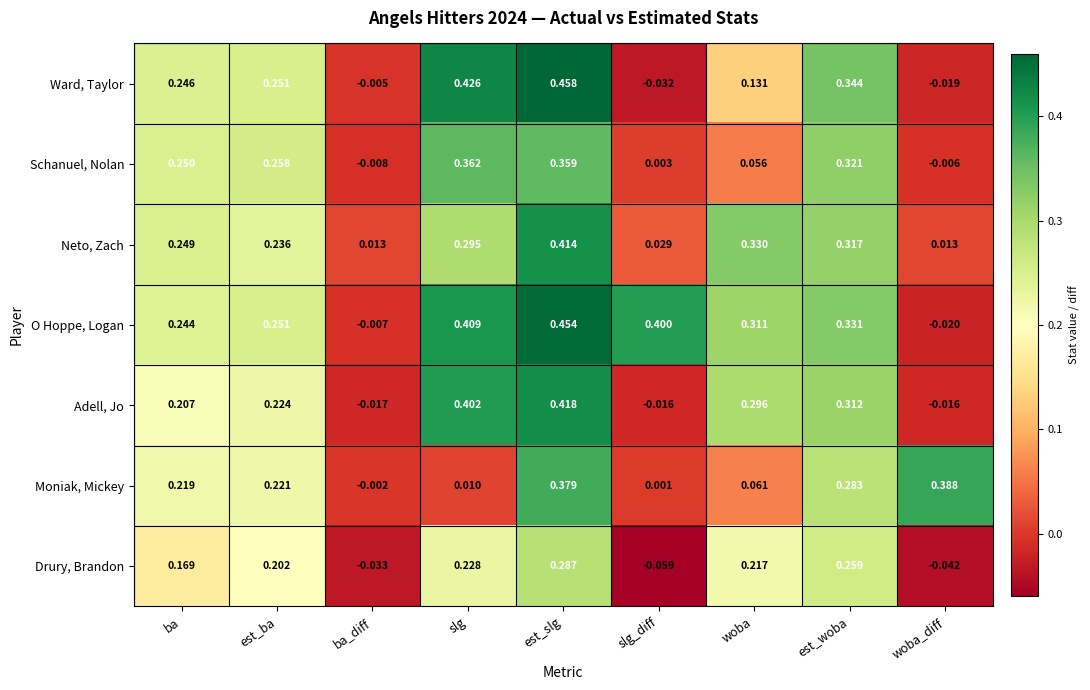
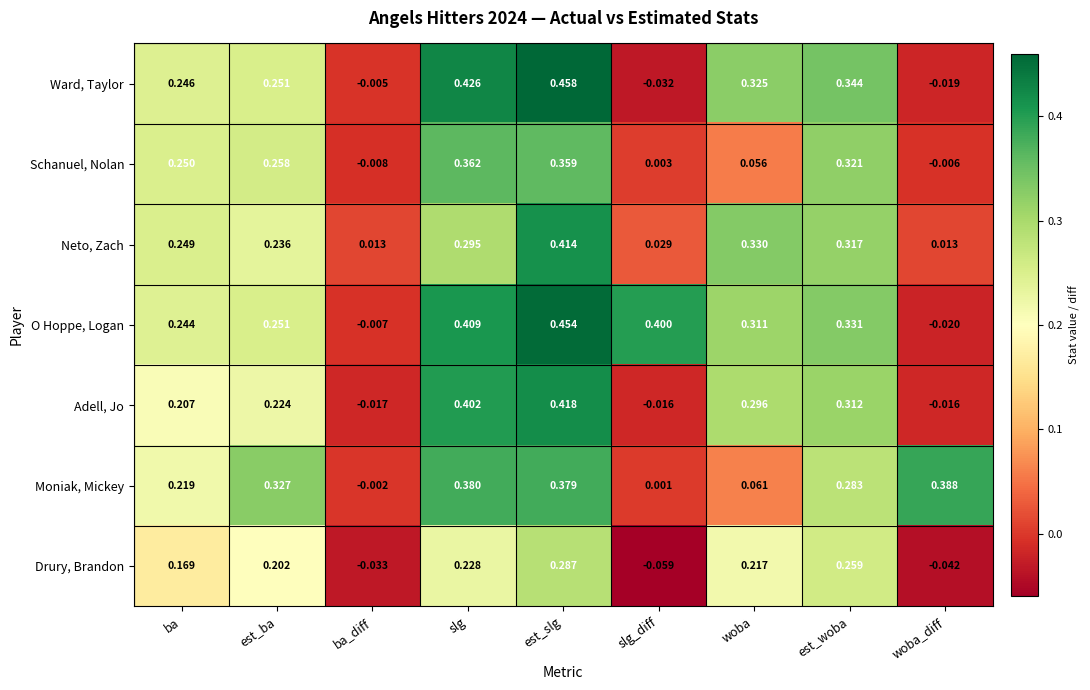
Ward, Taylor, woba: 0.131 -> 0.325
Moniak, Mickey, est_ba: 0.221 -> 0.327
Moniak, Mickey, slg: 0.010 -> 0.380
